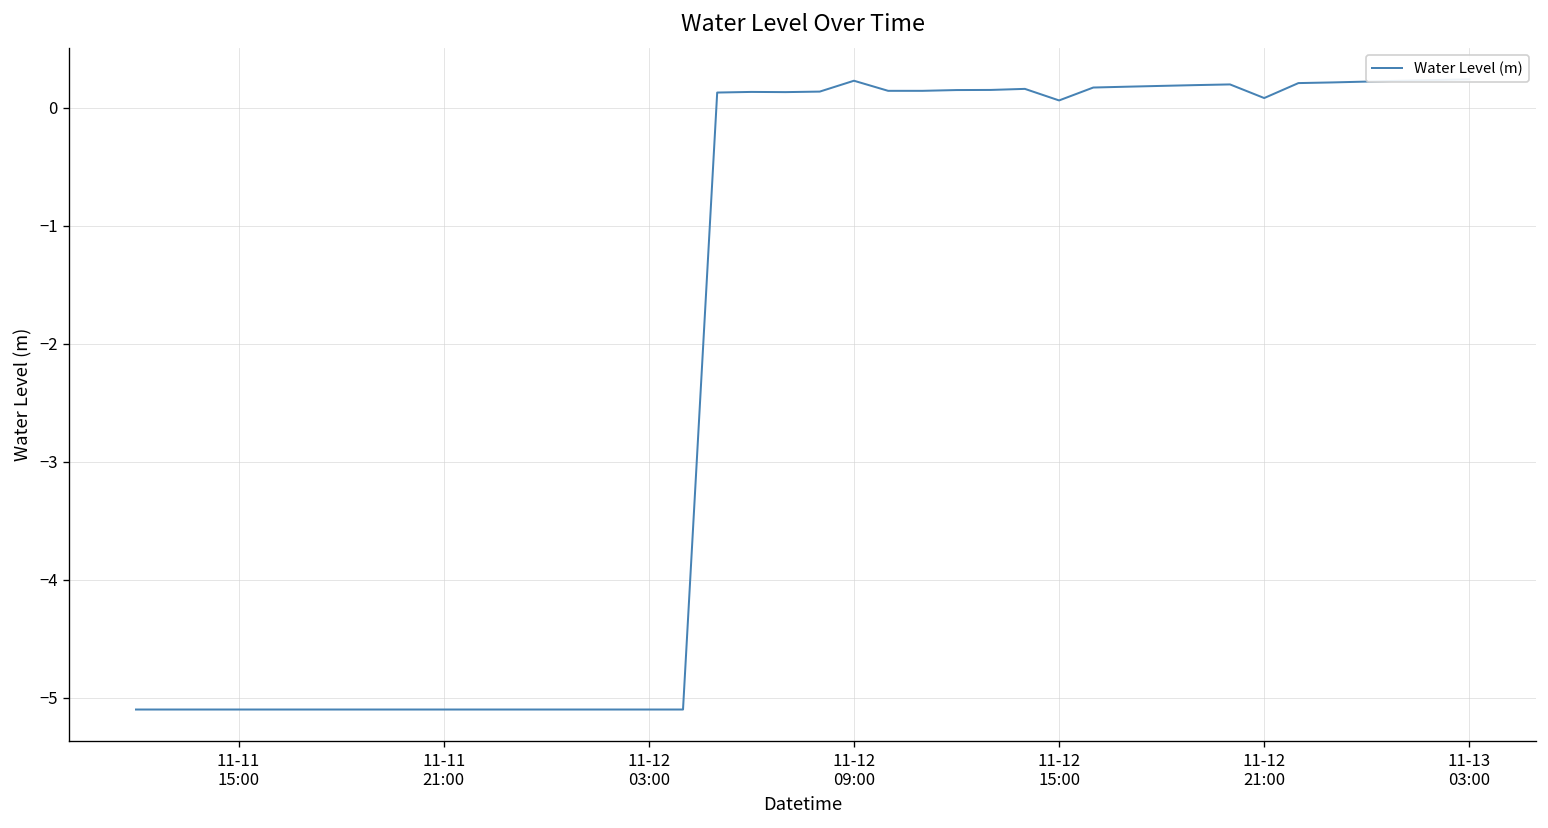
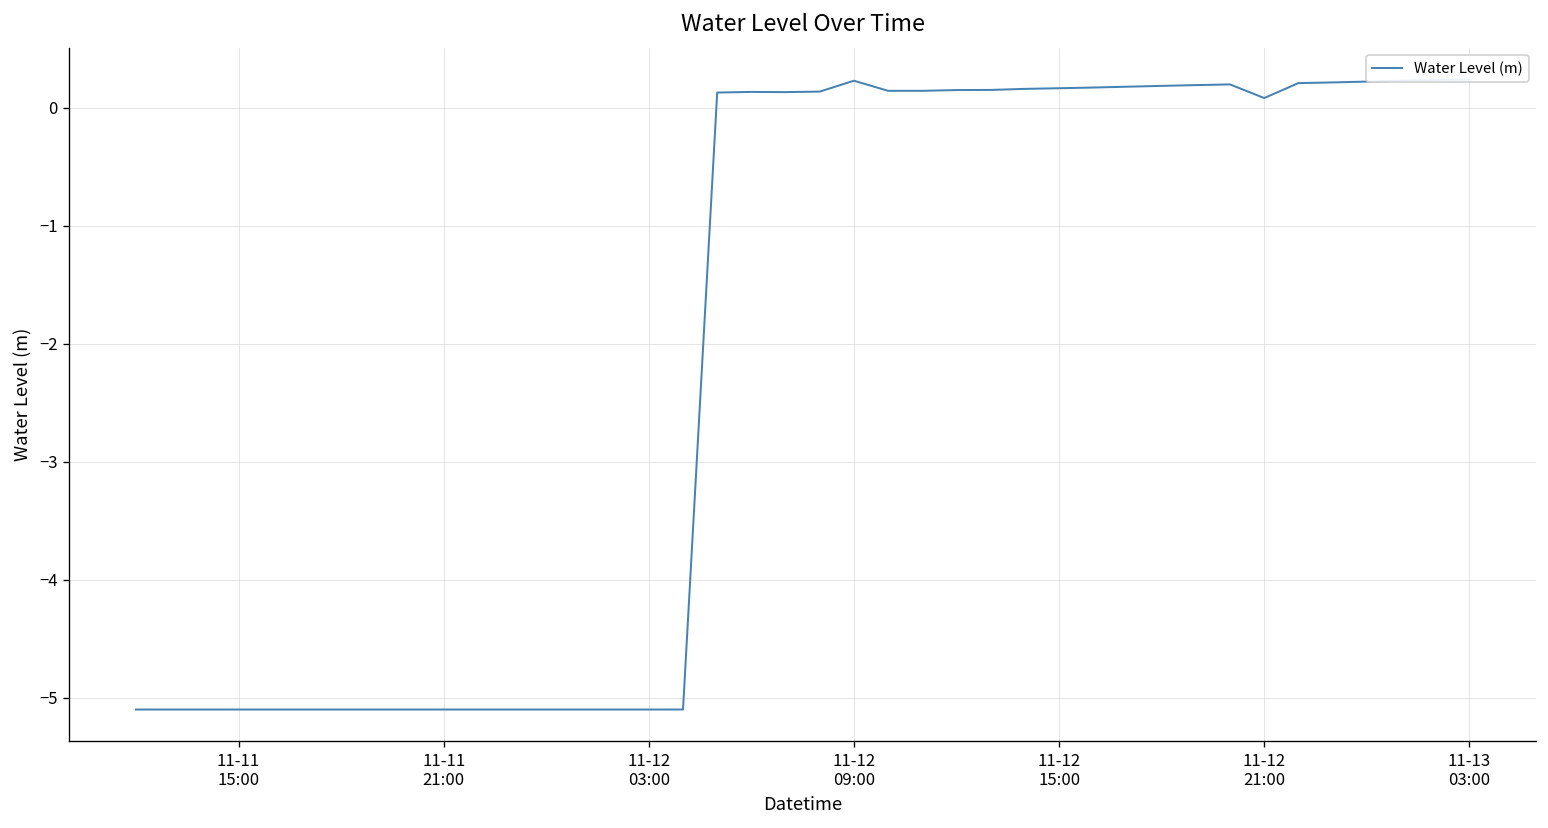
11-12 15:00: 0.1 -> 0.2
